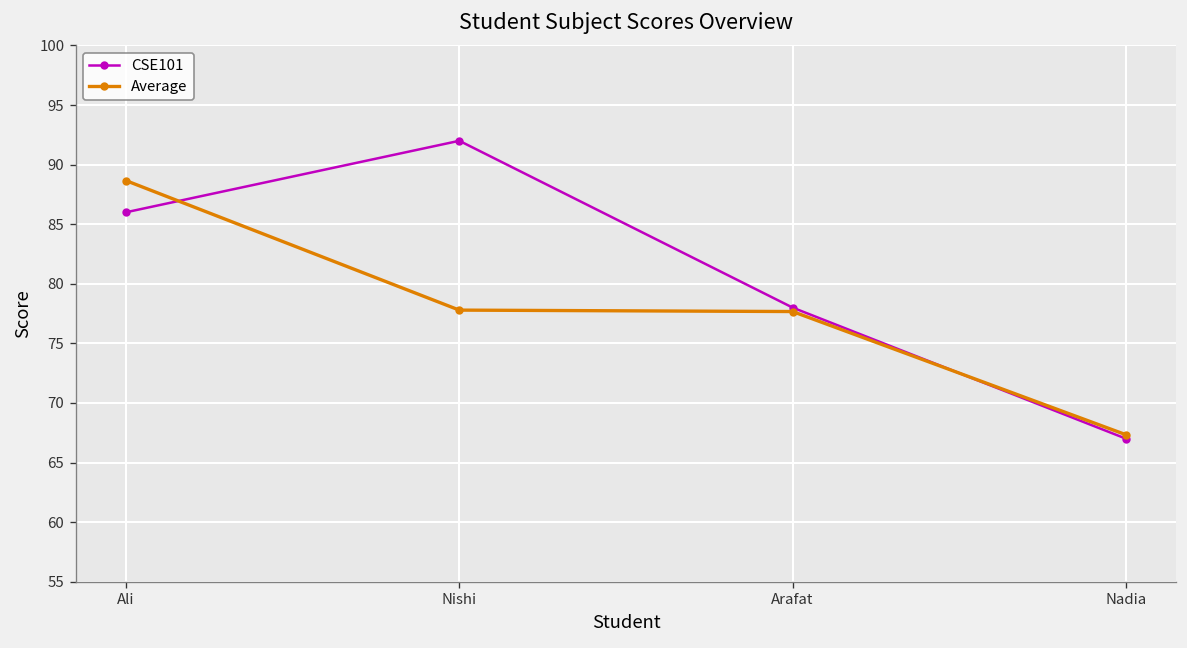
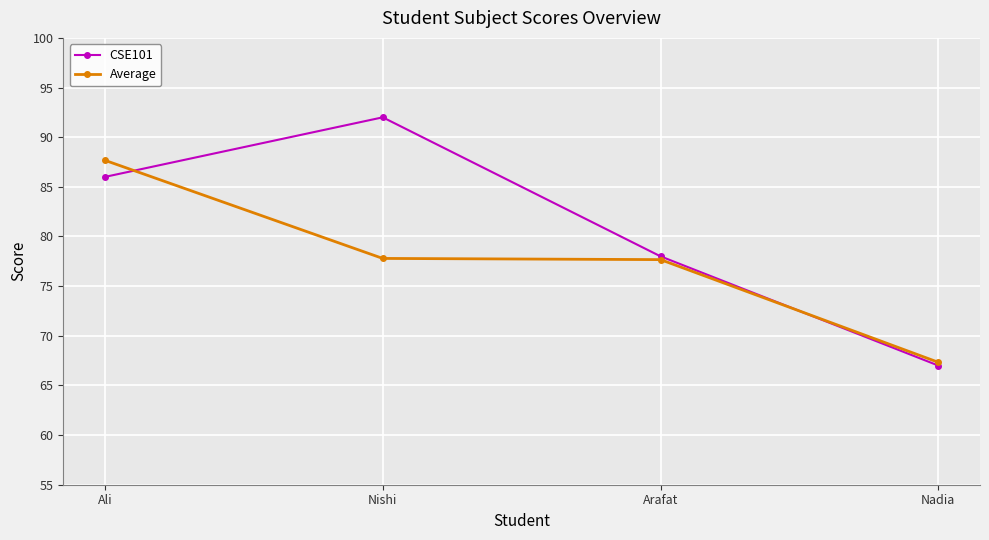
Average, Ali: 89 -> 88
